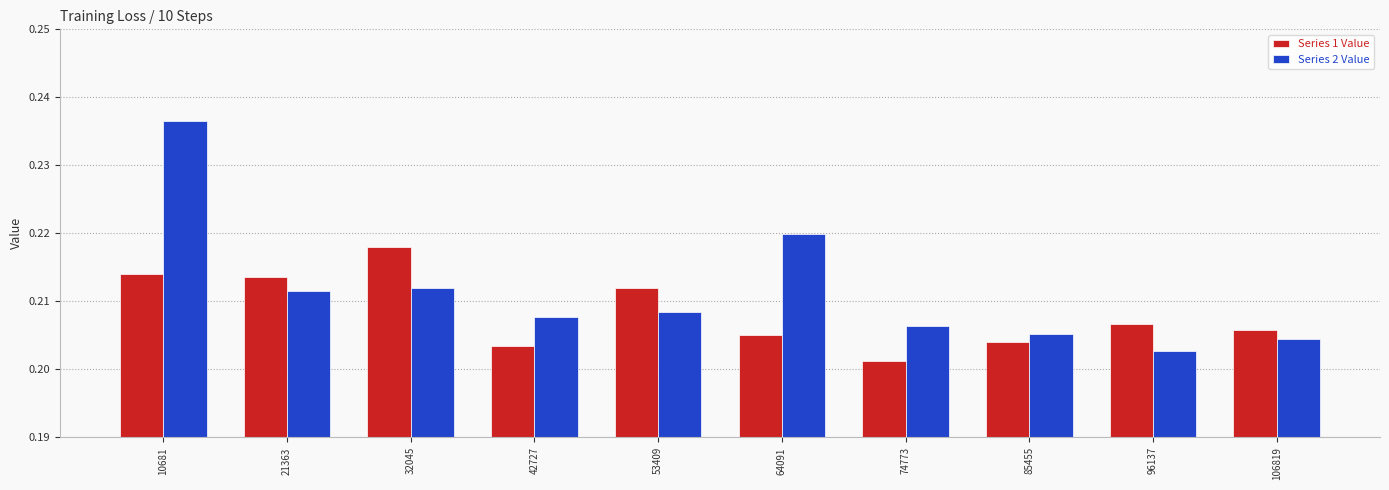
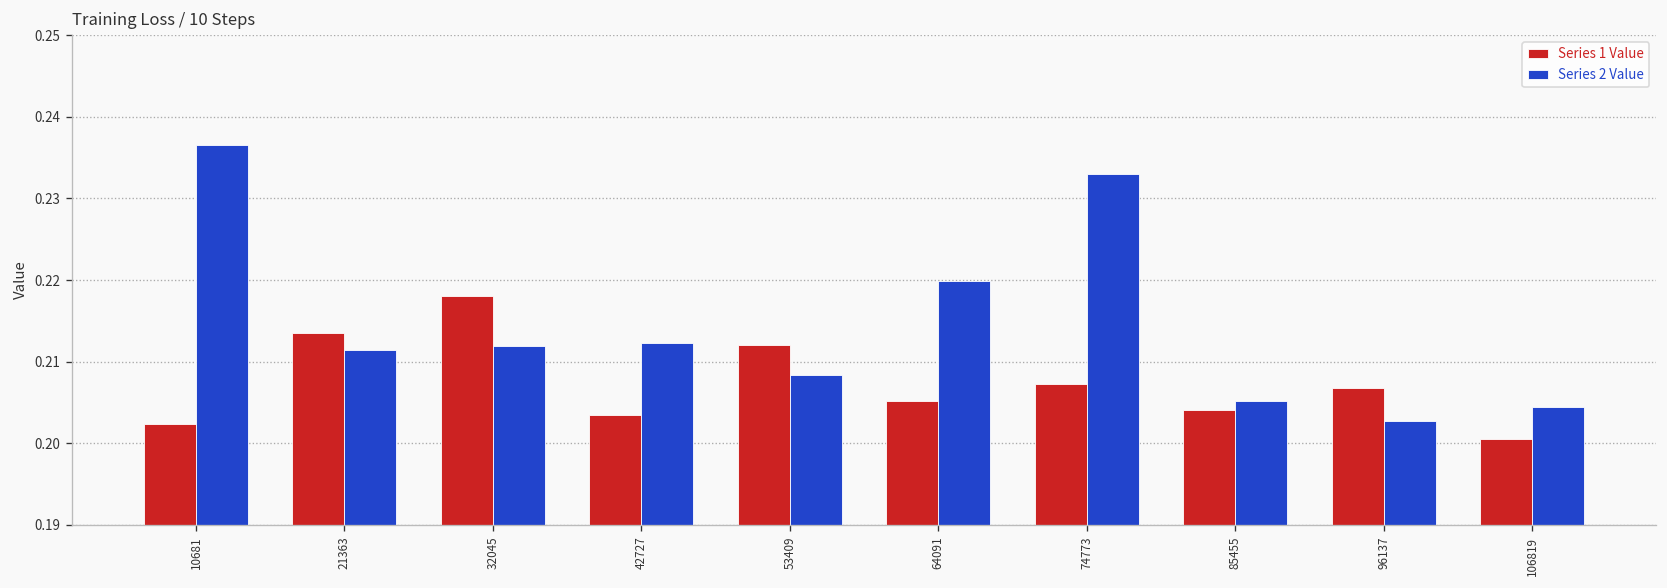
Series 1 Value, 10681: 0.214 -> 0.202
Series 2 Value, 42727: 0.208 -> 0.212
Series 1 Value, 74773: 0.201 -> 0.207
Series 2 Value, 74773: 0.206 -> 0.233
Series 1 Value, 106819: 0.206 -> 0.200
